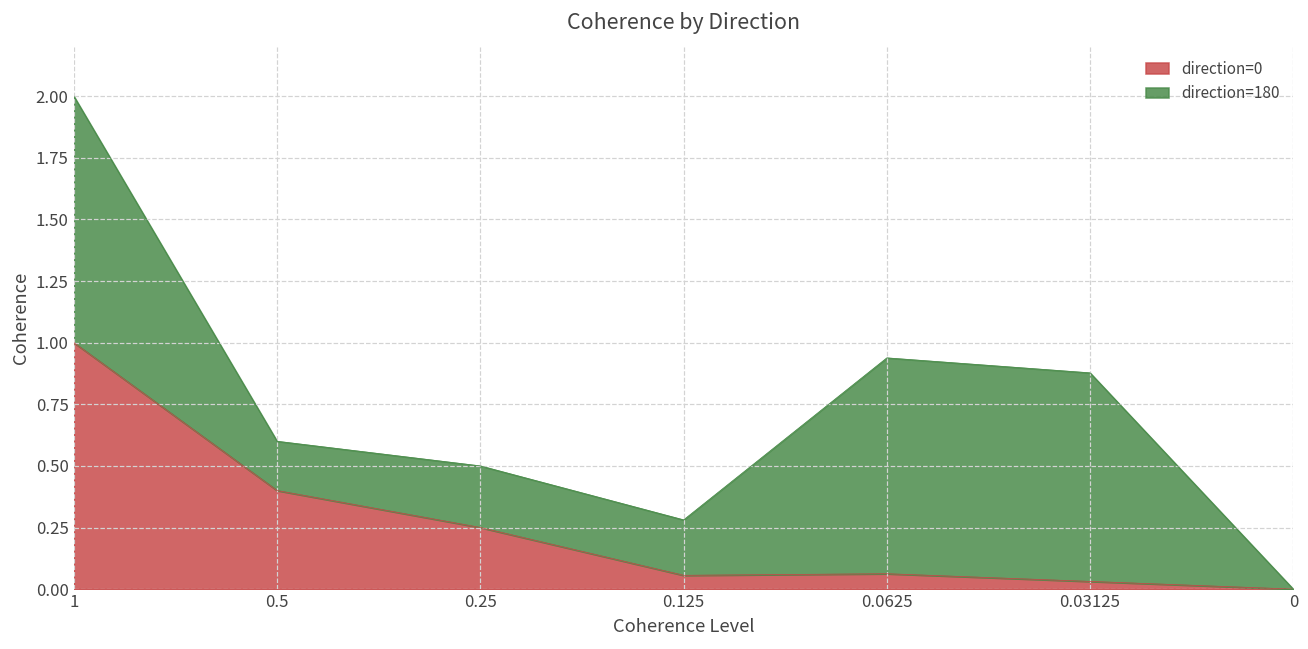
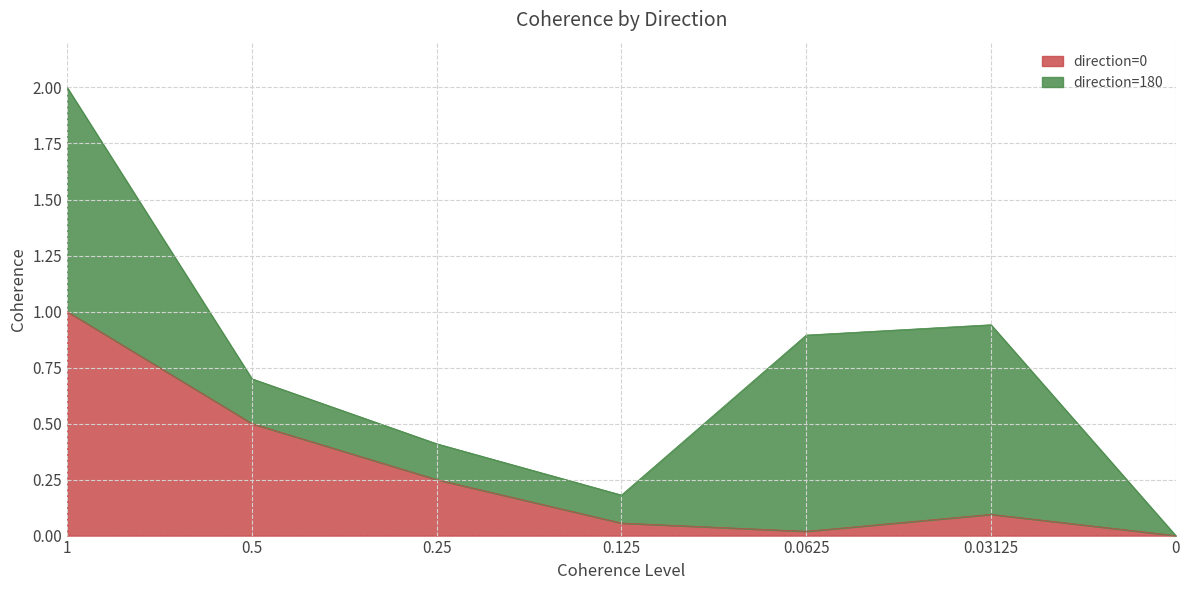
direction=0, 0.5: 0.4 -> 0.5
direction=180, 0.25: 0.25 -> 0.16
direction=180, 0.125: 0.23 -> 0.13
direction=0, 0.0625: 0.06 -> 0.02
direction=0, 0.03125: 0.03 -> 0.09
